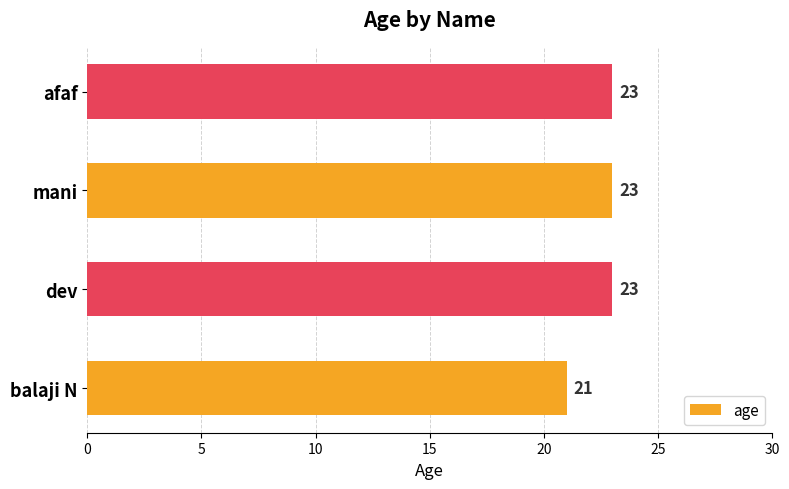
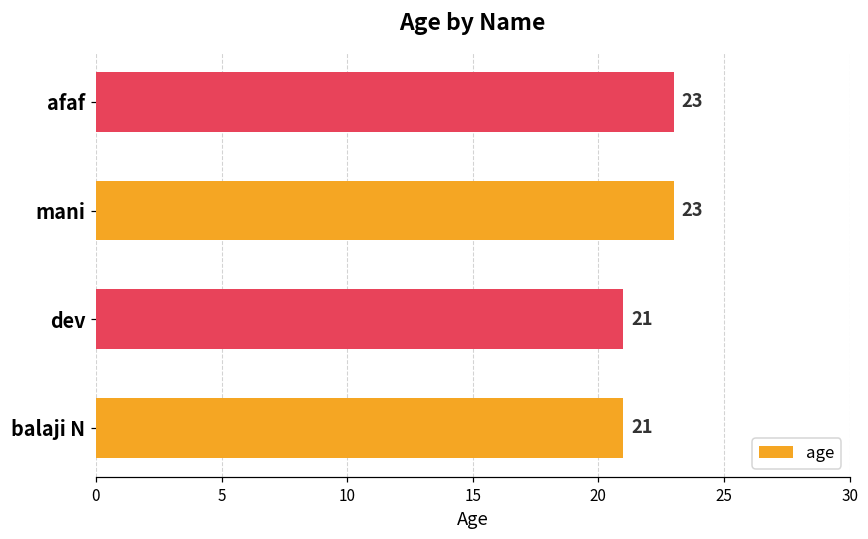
dev: 23 -> 21
